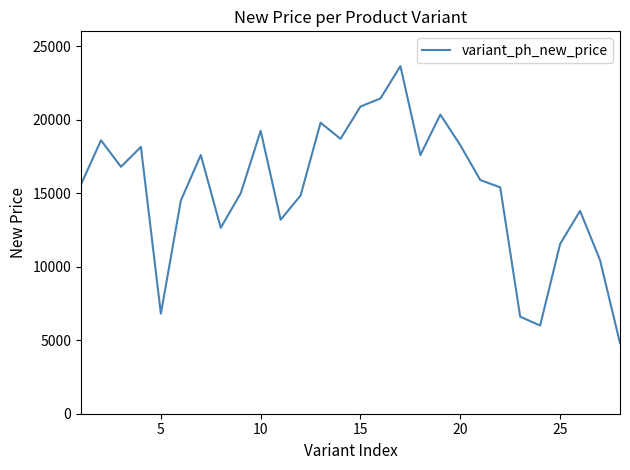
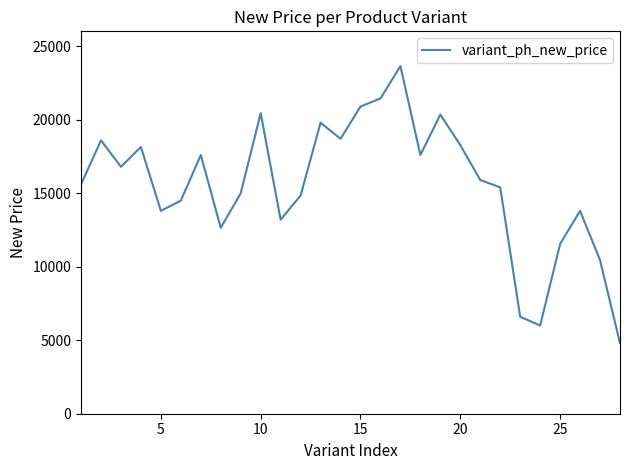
5: 6800 -> 13800
10: 19300 -> 20500
